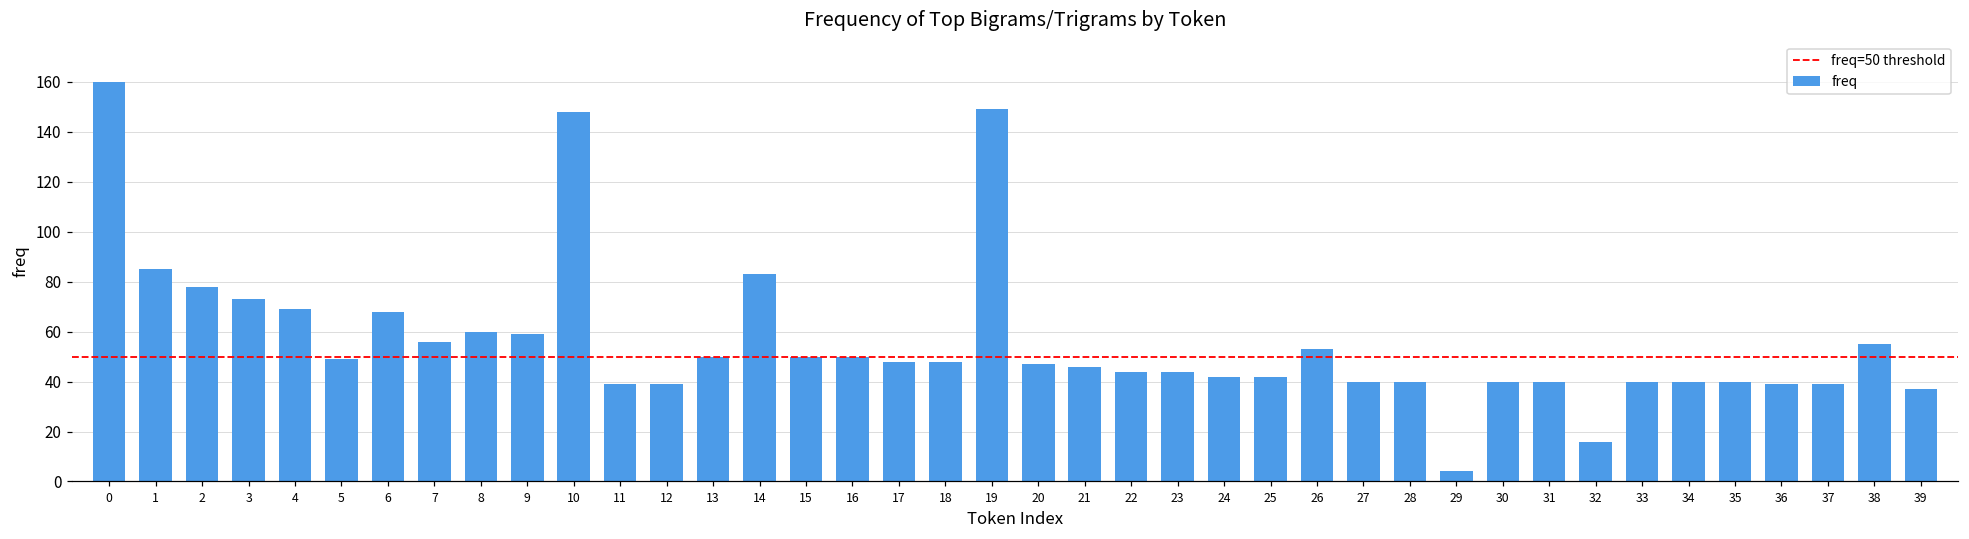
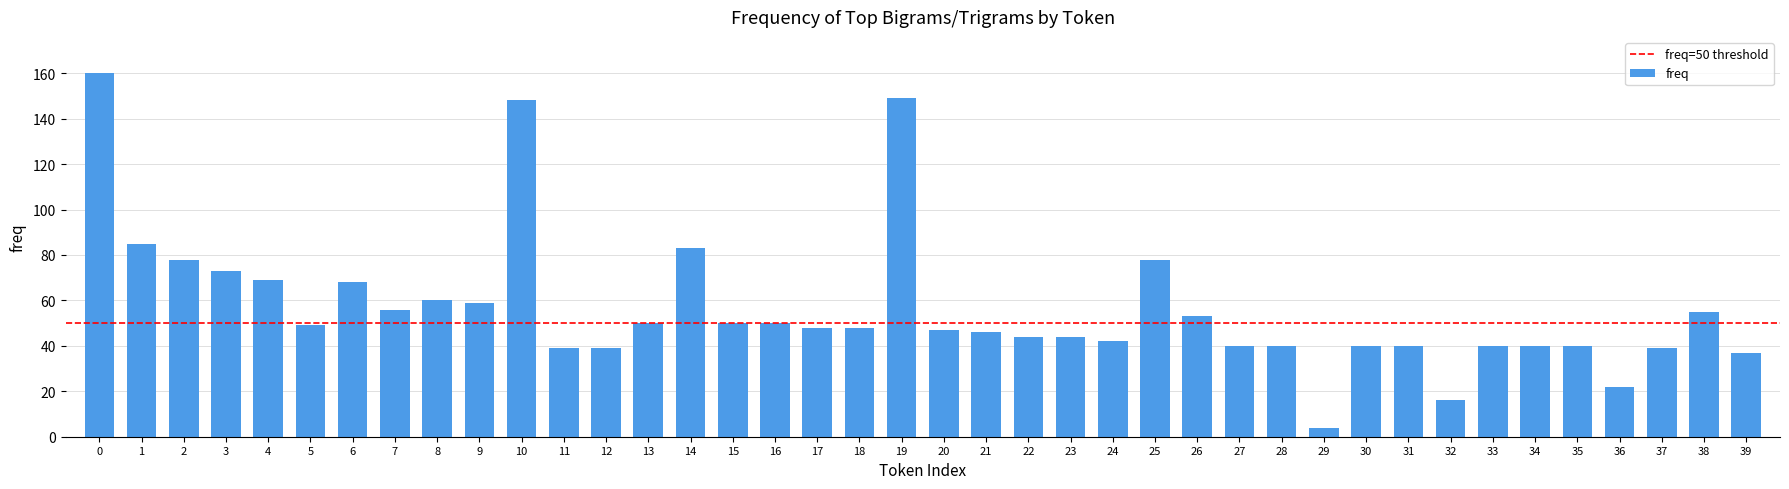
25: 42 -> 78
36: 39 -> 22
